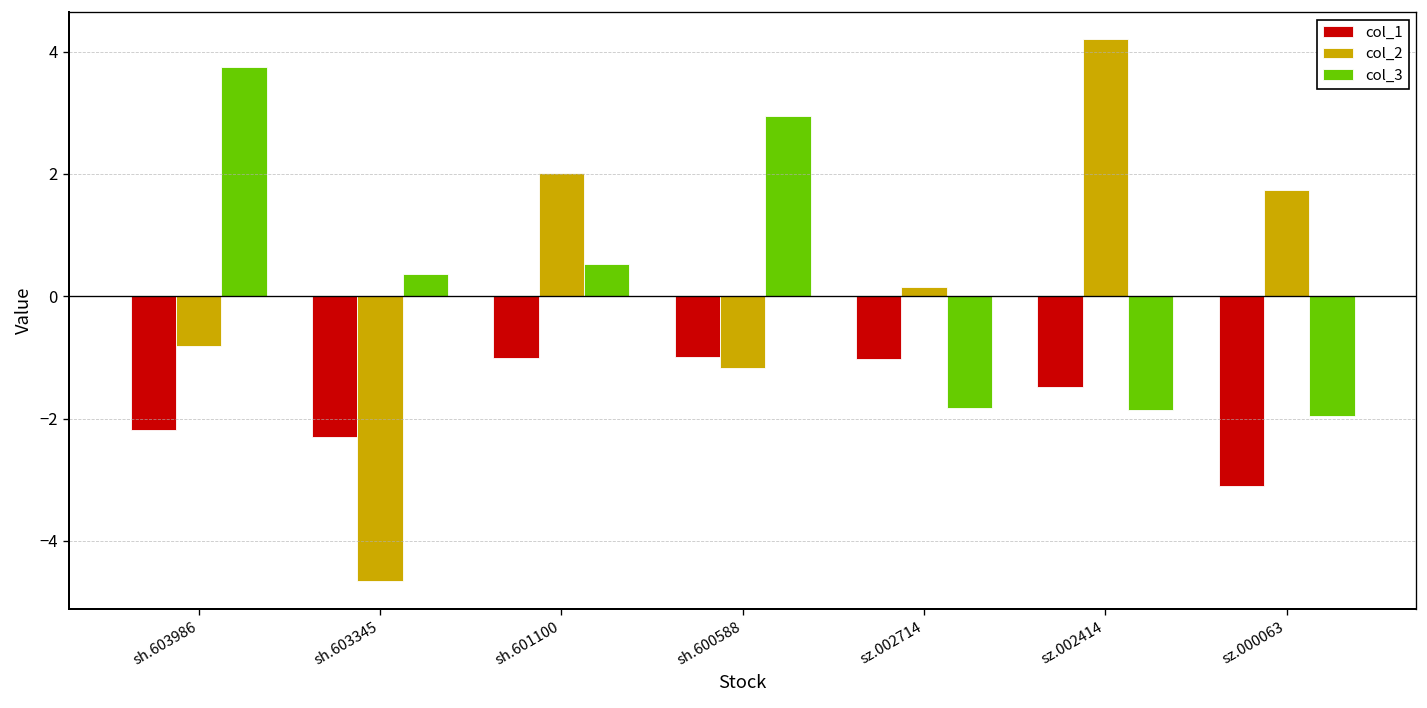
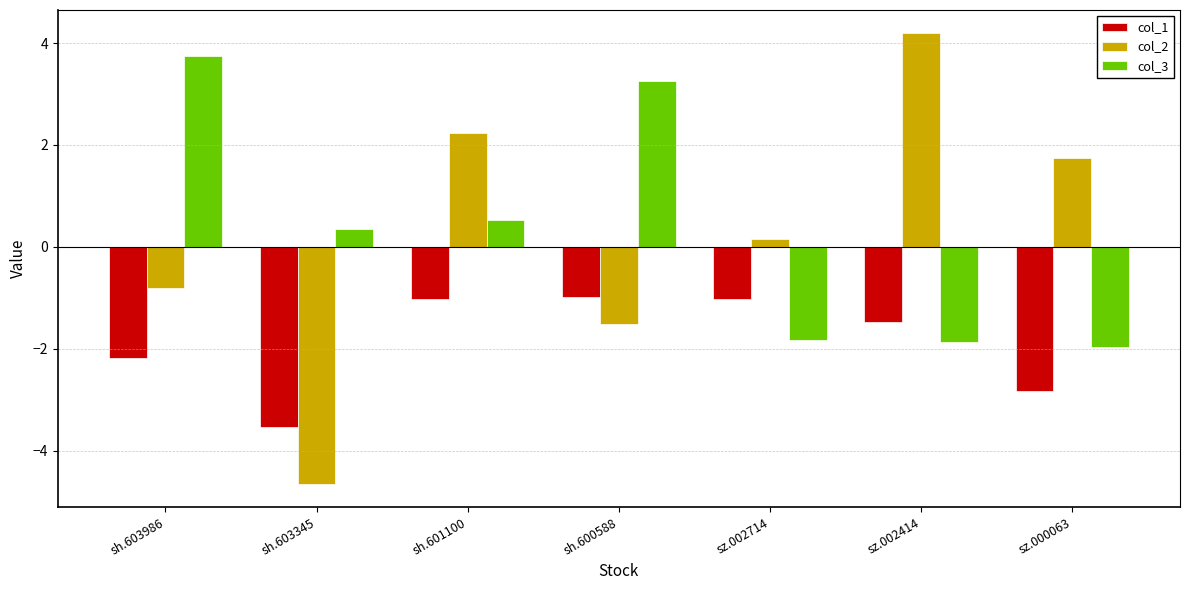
col_1, sh.603345: -2.3 -> -3.5
col_2, sh.601100: 2.0 -> 2.2
col_2, sh.600588: -1.2 -> -1.5
col_3, sh.600588: 2.9 -> 3.2
col_1, sz.000063: -3.1 -> -2.8
